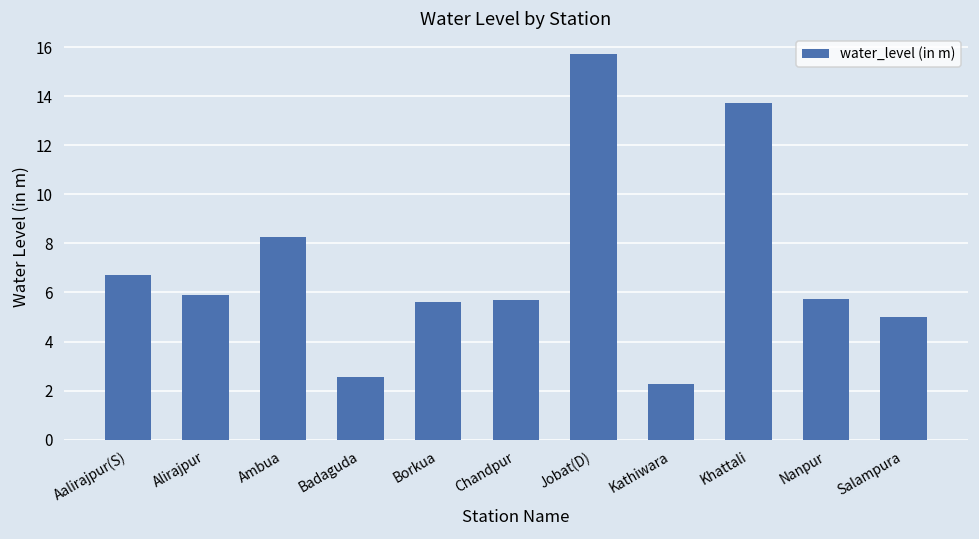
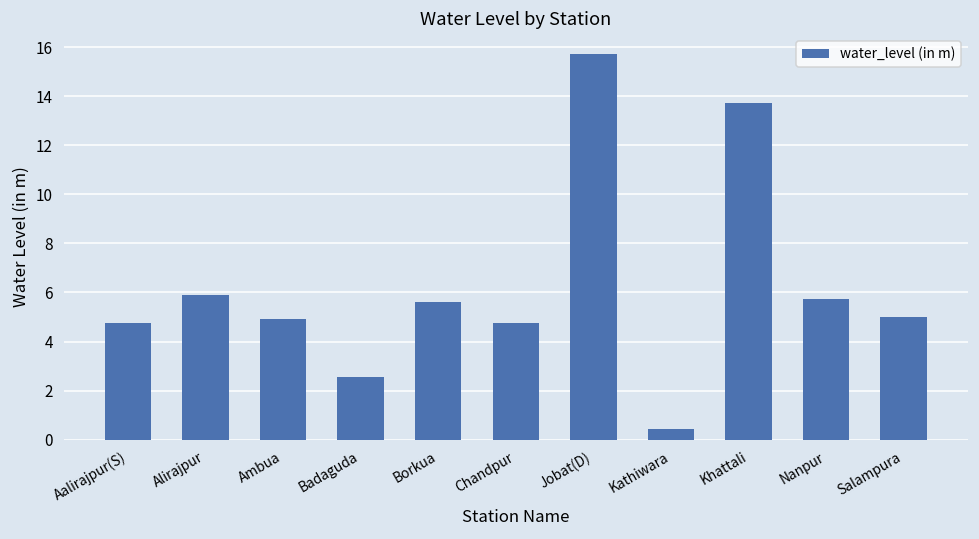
Aalirajpur(S): 6.7 -> 4.7
Ambua: 8.3 -> 4.9
Chandpur: 5.7 -> 4.8
Kathiwara: 2.3 -> 0.4
